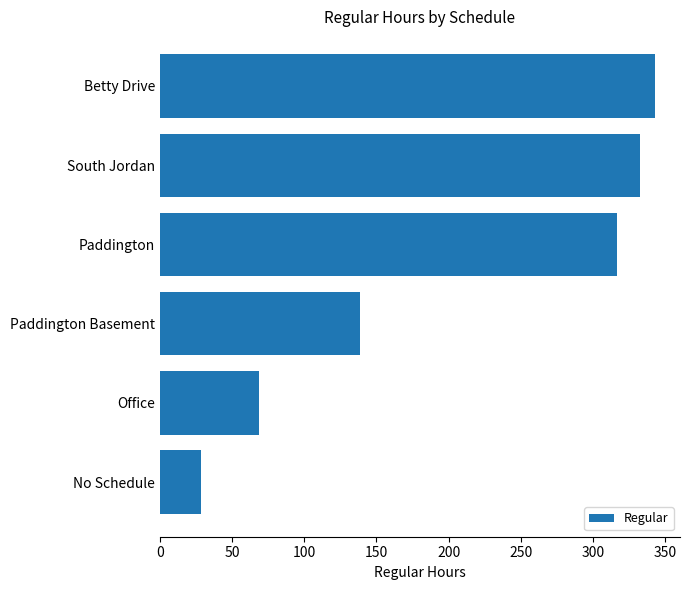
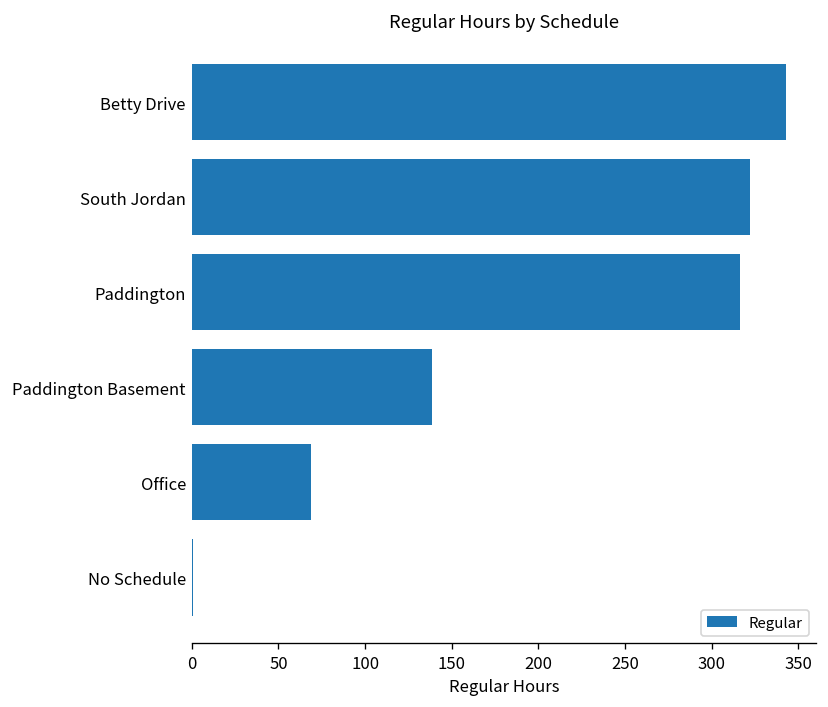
South Jordan: 333 -> 322
No Schedule: 29 -> 1
